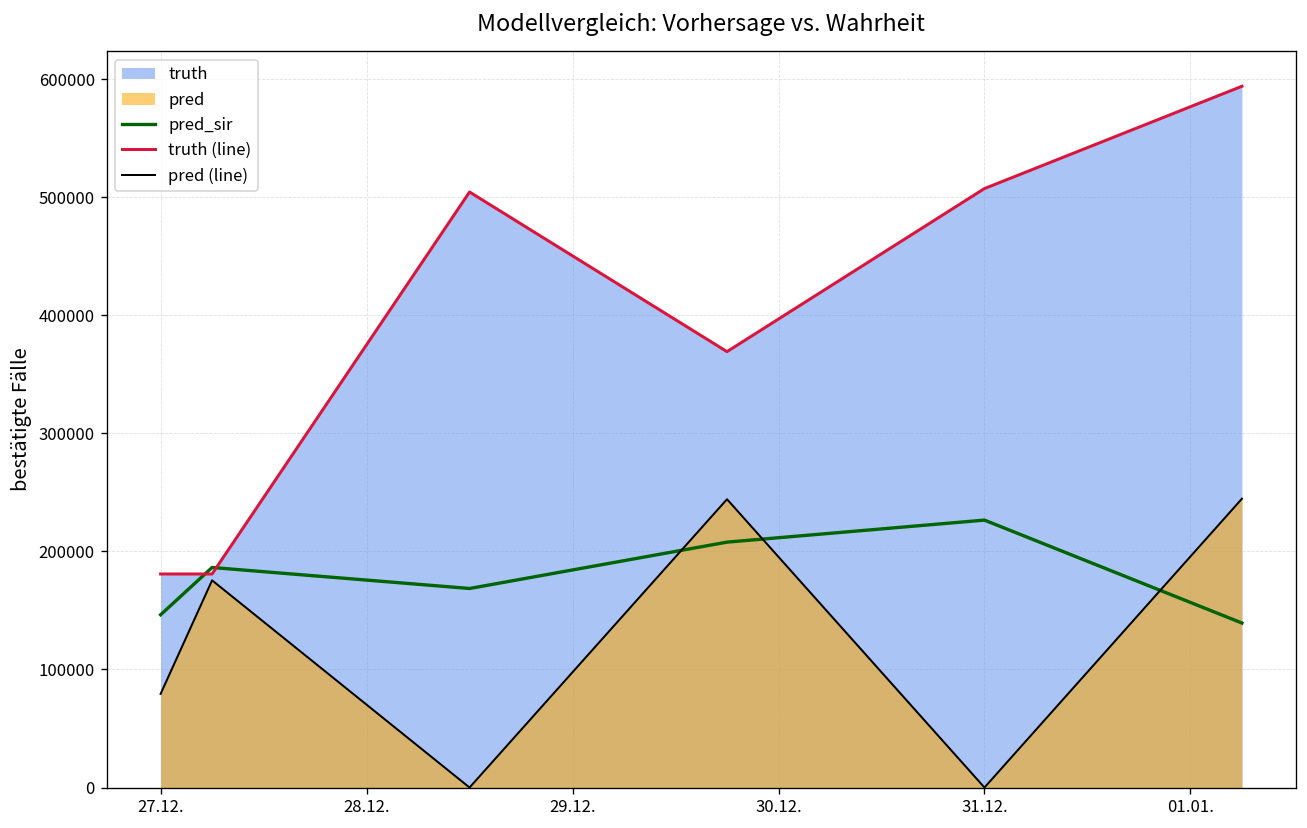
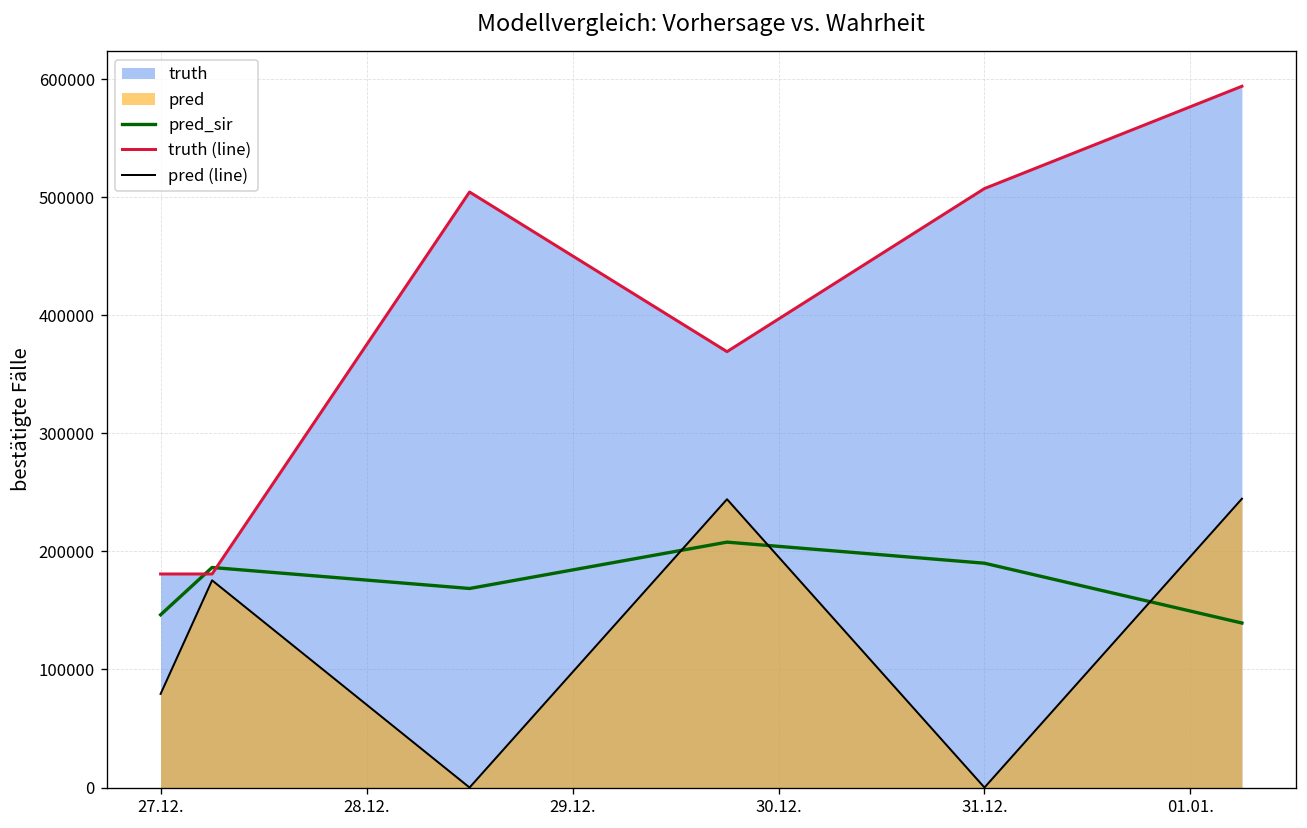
pred_sir, 31.12.: 230000 -> 190000
